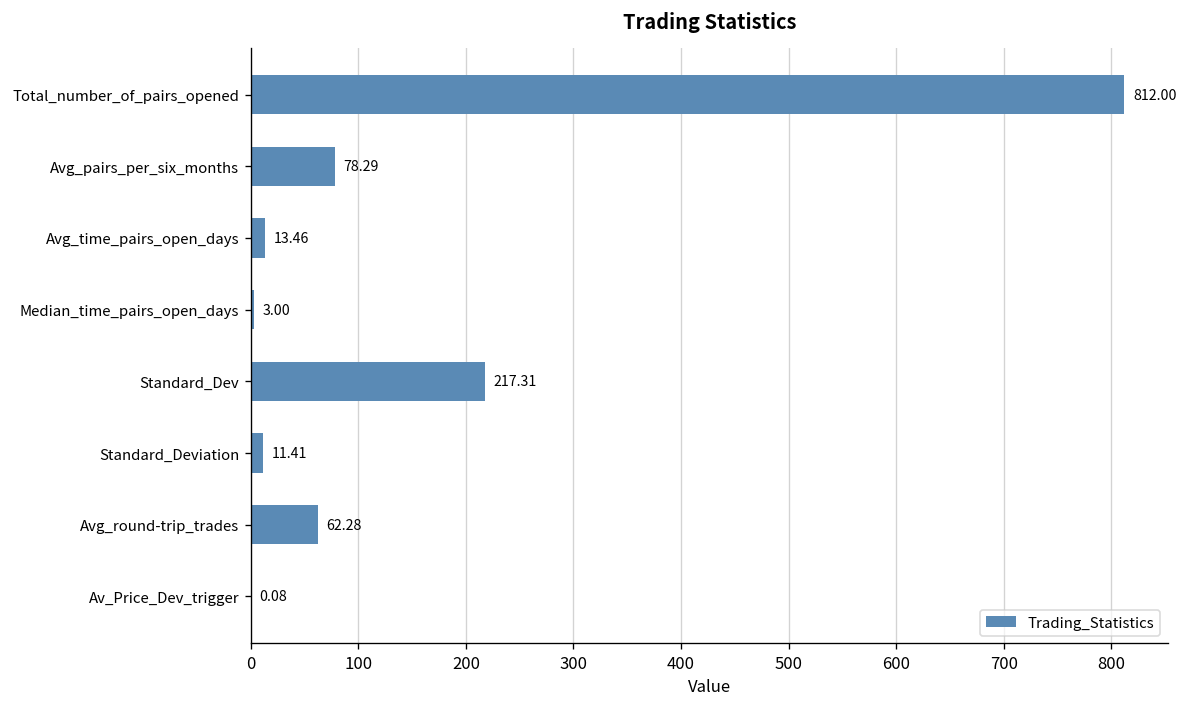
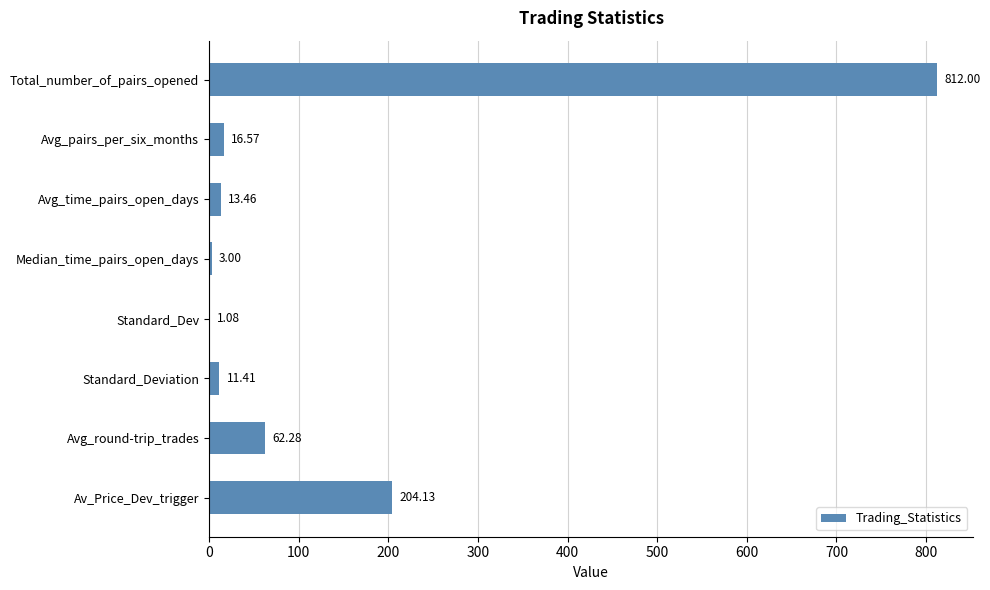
Avg_pairs_per_six_months: 78.29 -> 16.57
Standard_Dev: 217.31 -> 1.08
Av_Price_Dev_trigger: 0.08 -> 204.13
